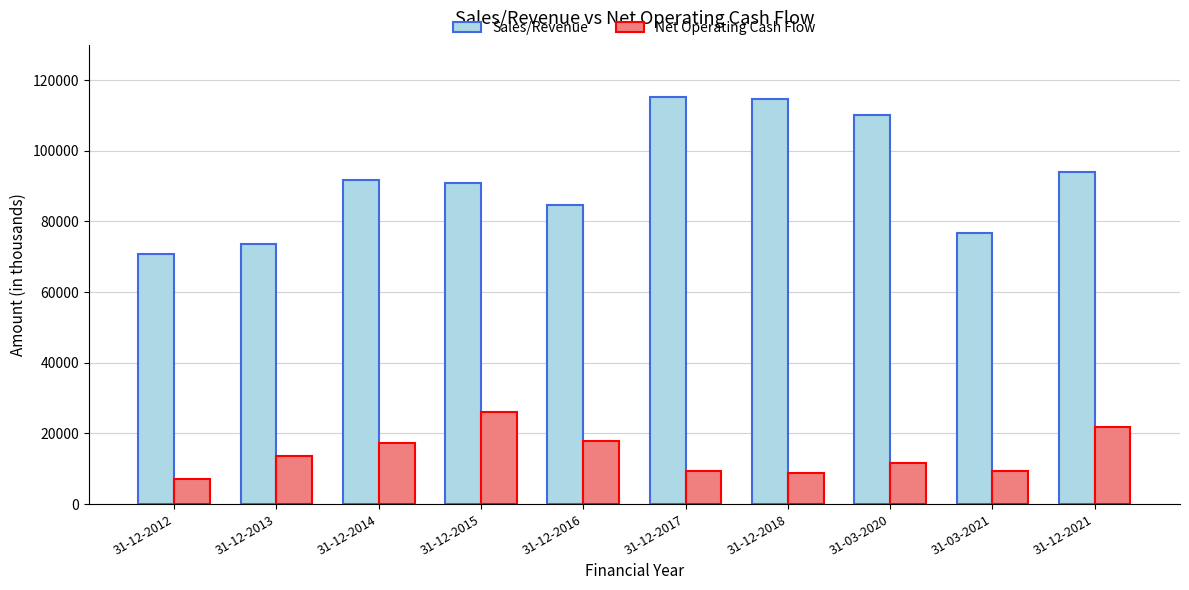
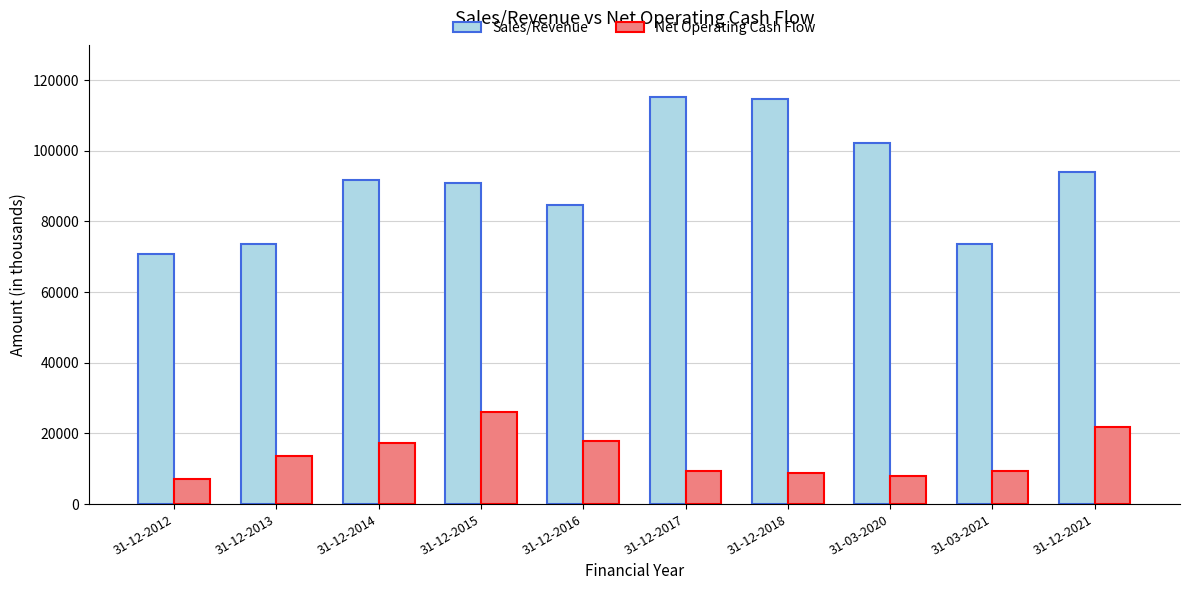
Sales/Revenue, 31-03-2020: 110000 -> 102000
Net Operating Cash Flow, 31-03-2020: 12000 -> 8000
Sales/Revenue, 31-03-2021: 77000 -> 74000
